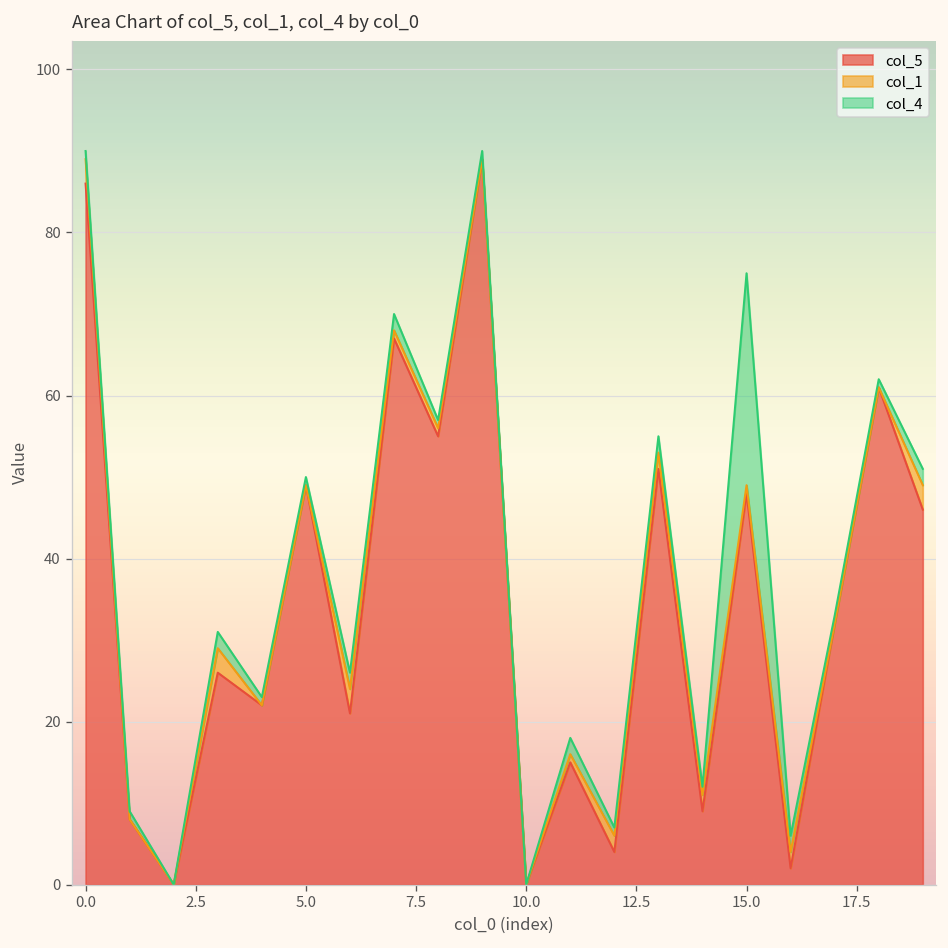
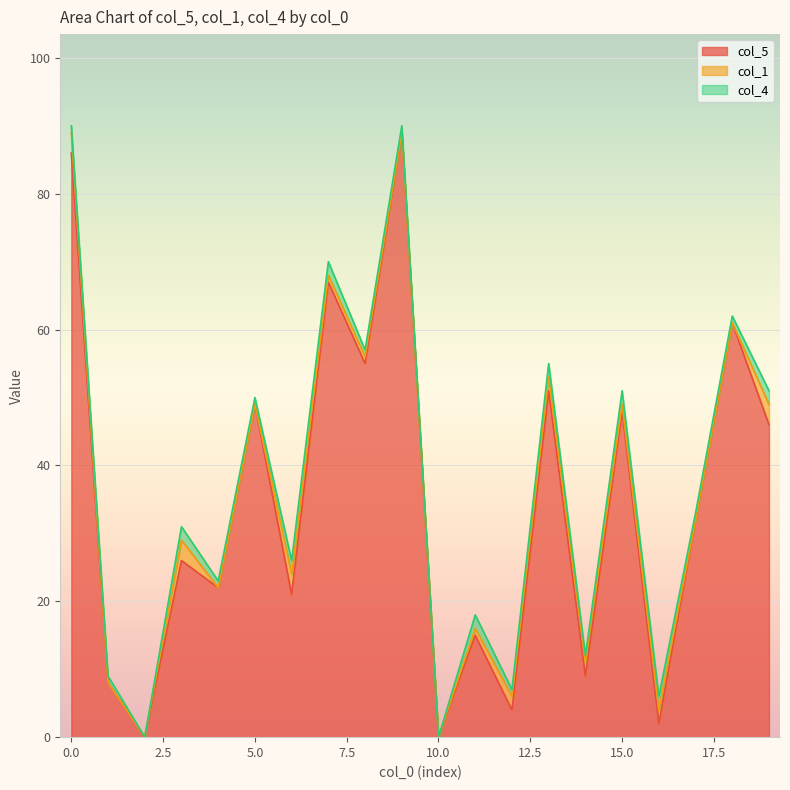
col_4, 15.0: 26 -> 2
